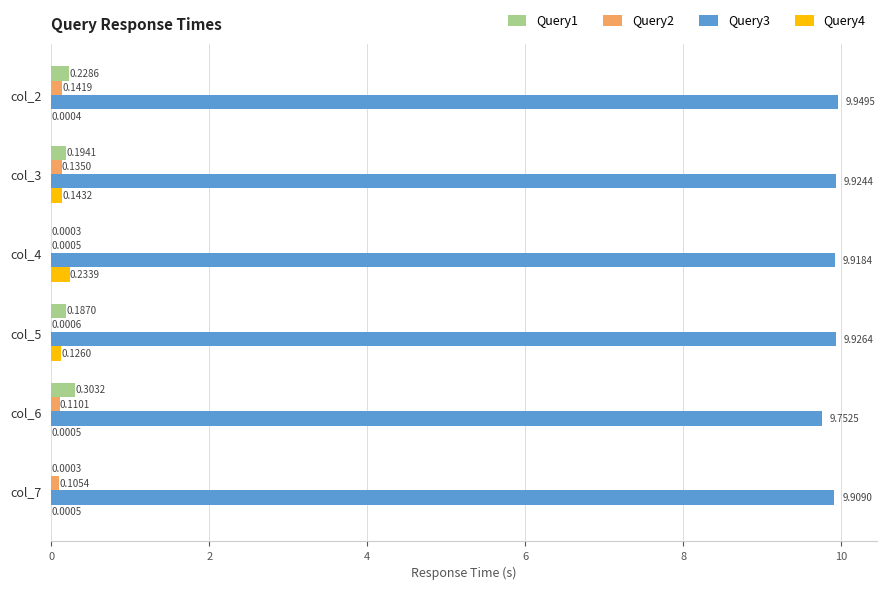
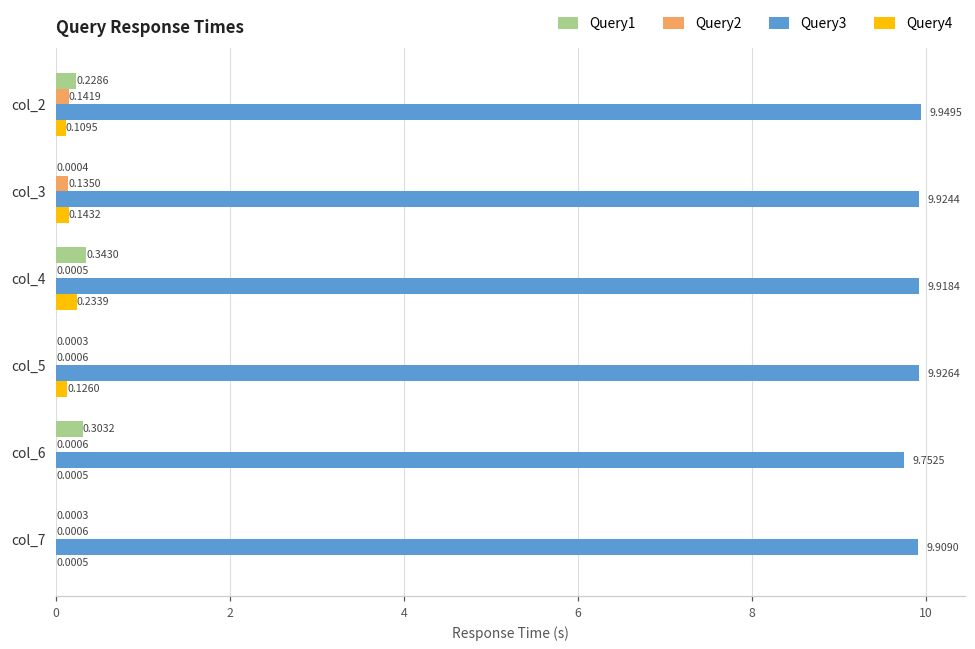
Query4, col_2: 0.0004 -> 0.1095
Query1, col_3: 0.1941 -> 0.0004
Query1, col_4: 0.0003 -> 0.3430
Query1, col_5: 0.1870 -> 0.0003
Query2, col_6: 0.1101 -> 0.0006
Query2, col_7: 0.1054 -> 0.0006
